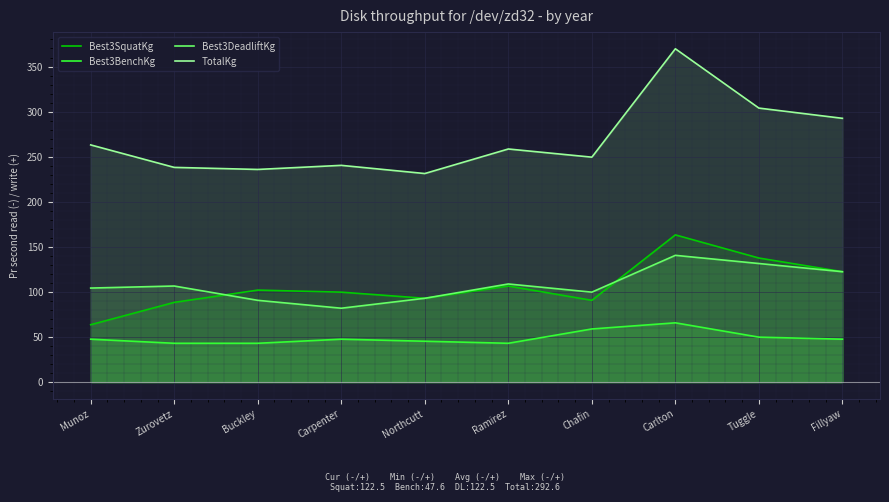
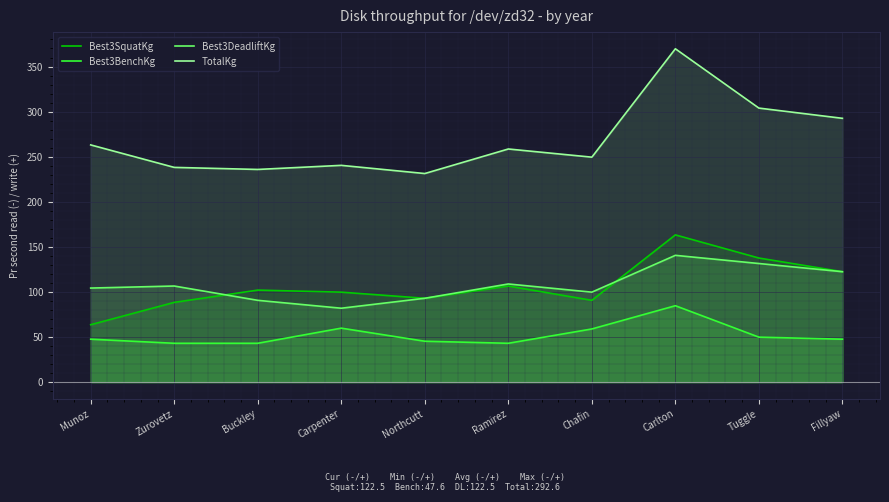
Best3BenchKg, Carpenter: 50 -> 60
Best3BenchKg, Carlton: 70 -> 80
